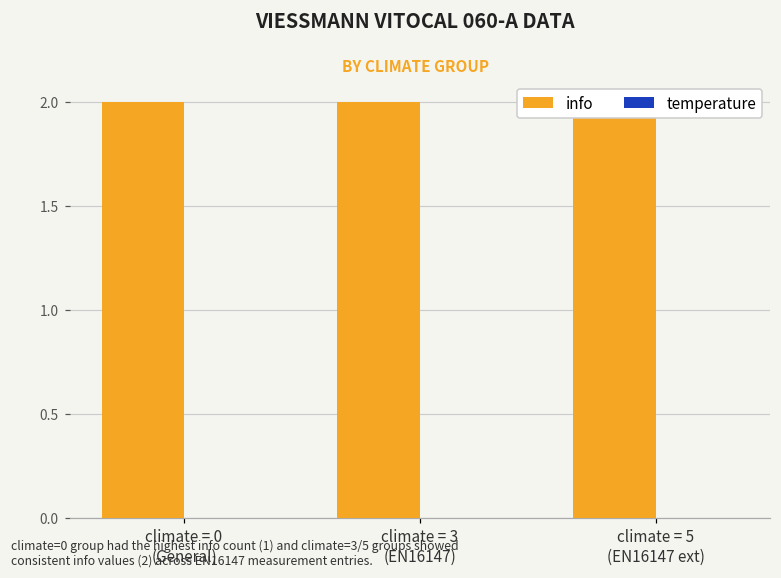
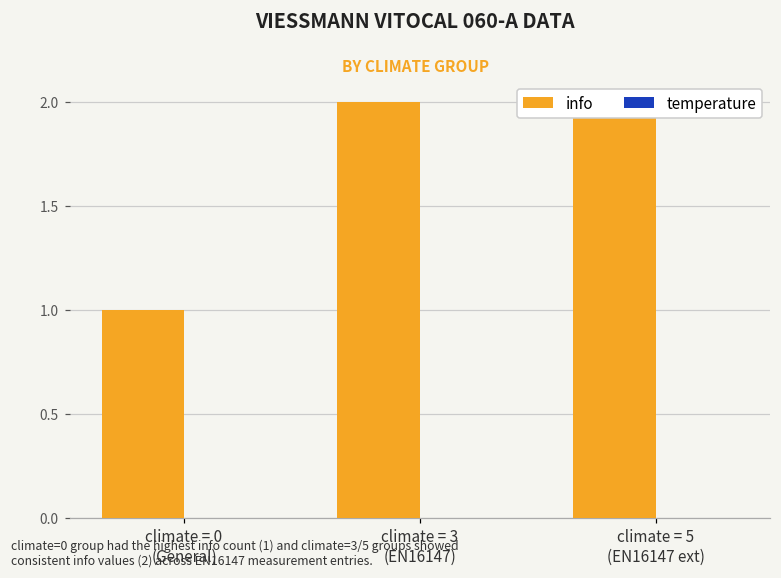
info, climate = 0 (General): 2 -> 1
